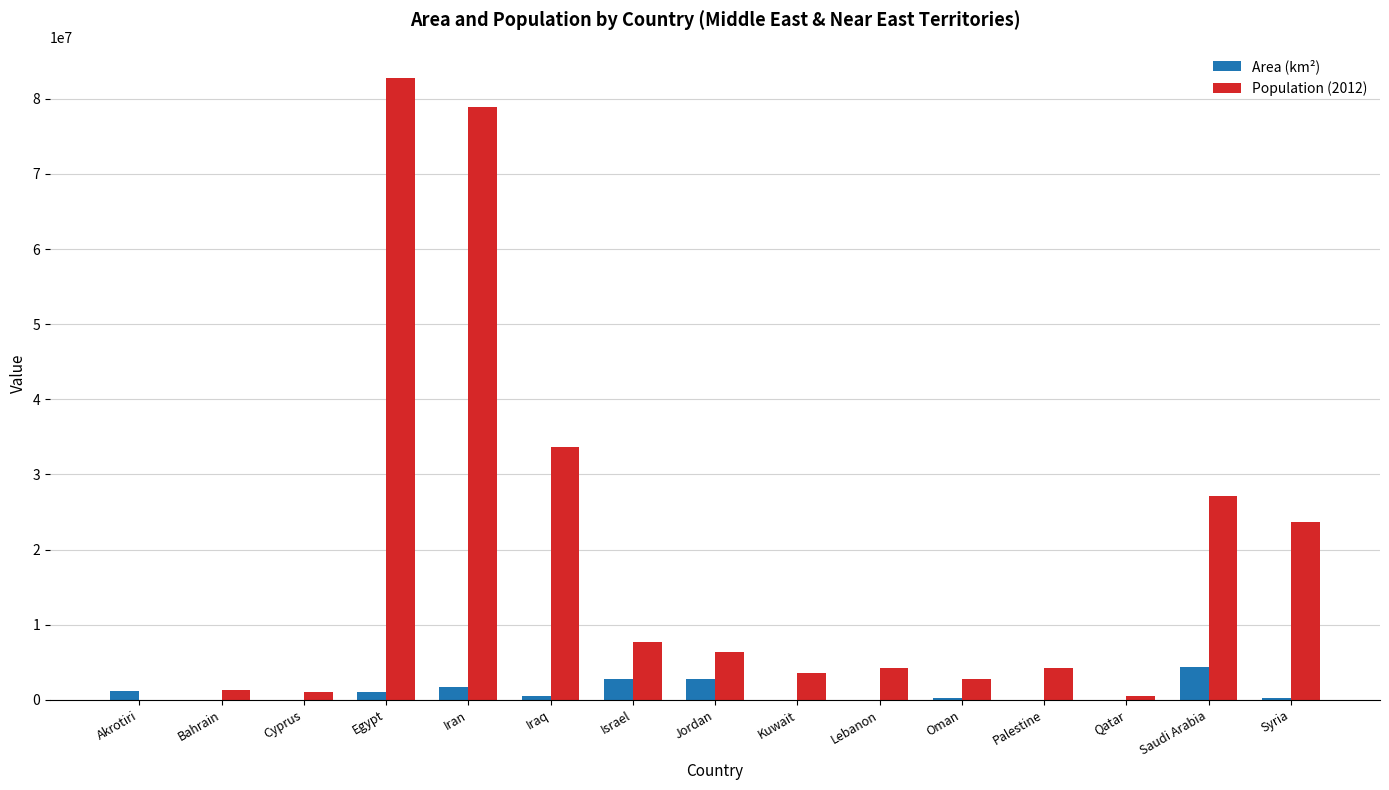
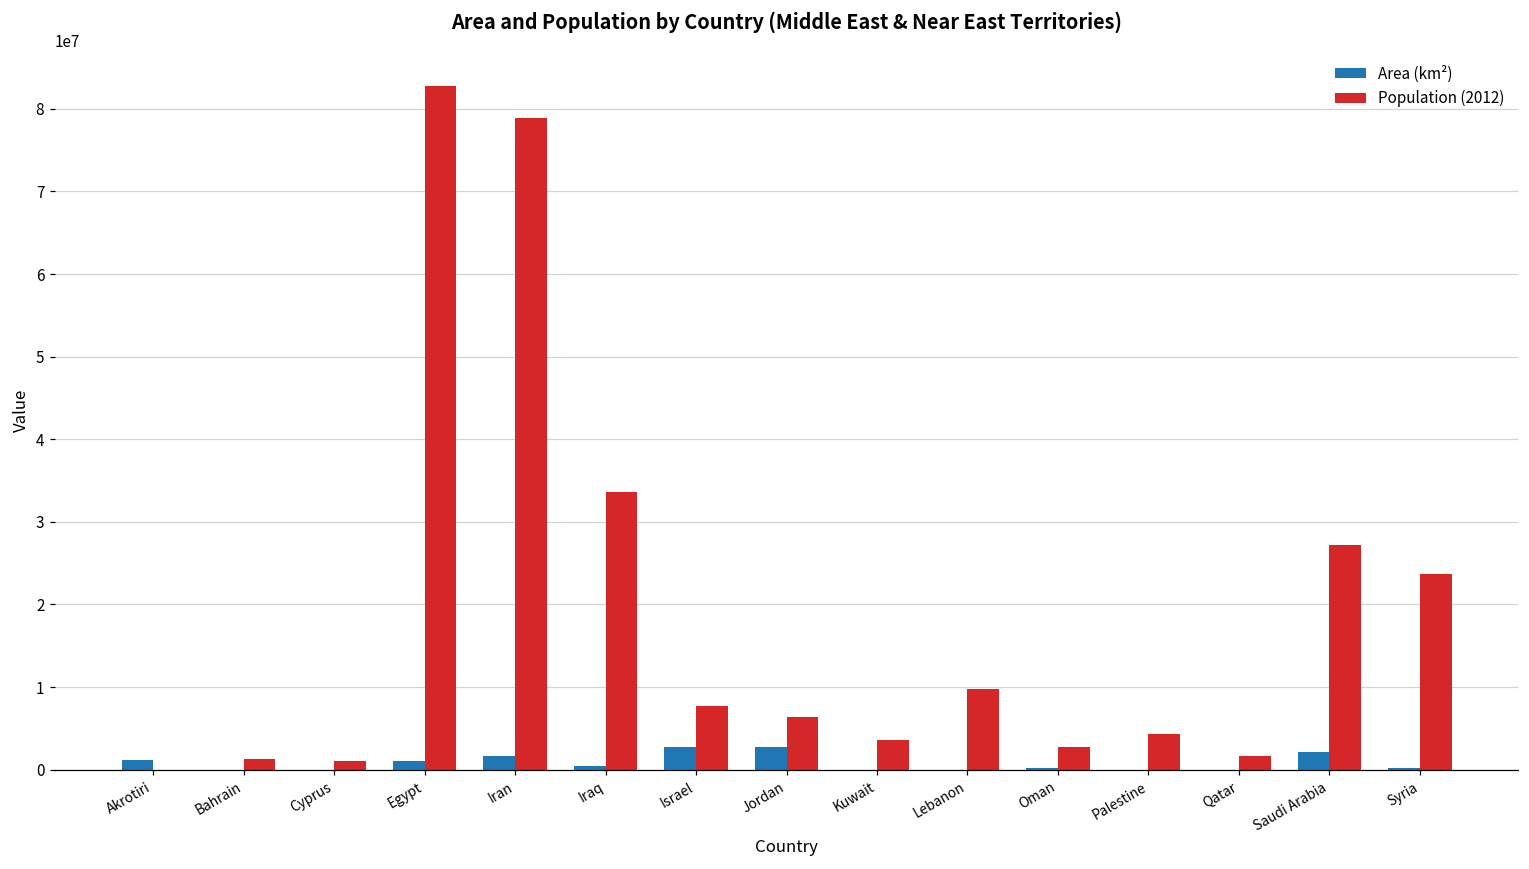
Population (2012), Lebanon: 4000000 -> 10000000
Population (2012), Qatar: 1000000 -> 2000000
Area (km²), Saudi Arabia: 4000000 -> 2000000
